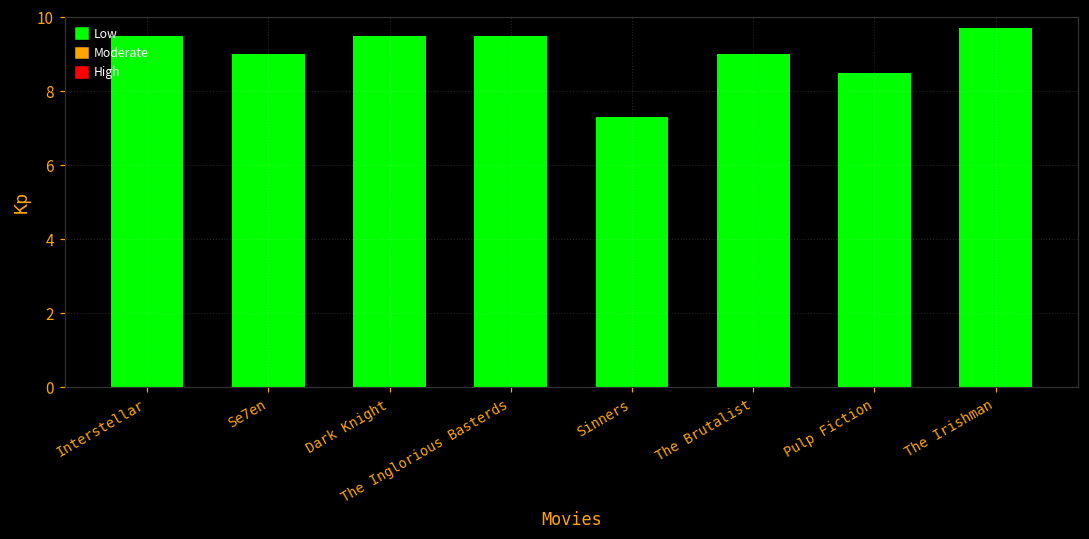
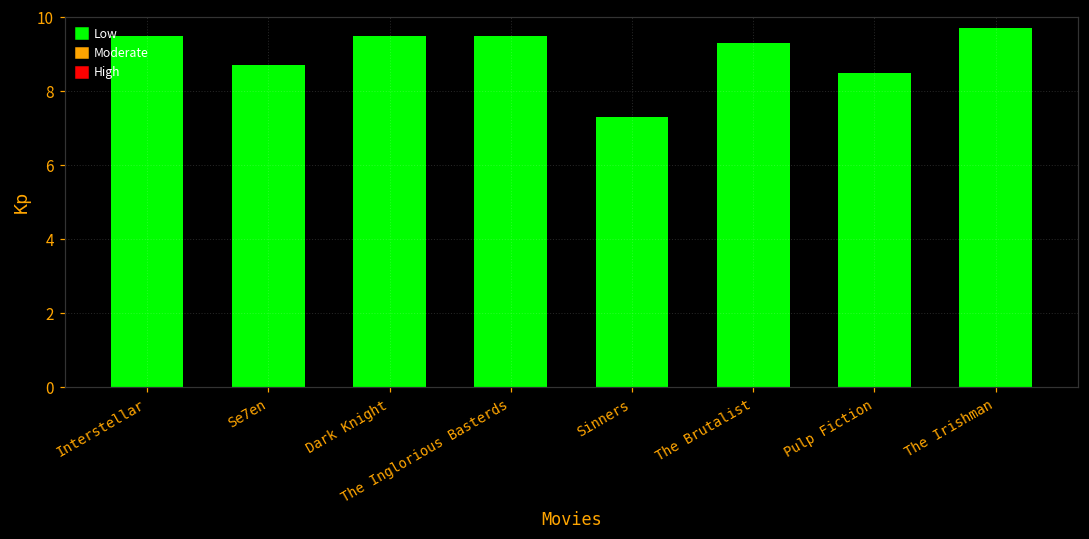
Se7en: 9.0 -> 8.7
The Brutalist: 9.0 -> 9.3
